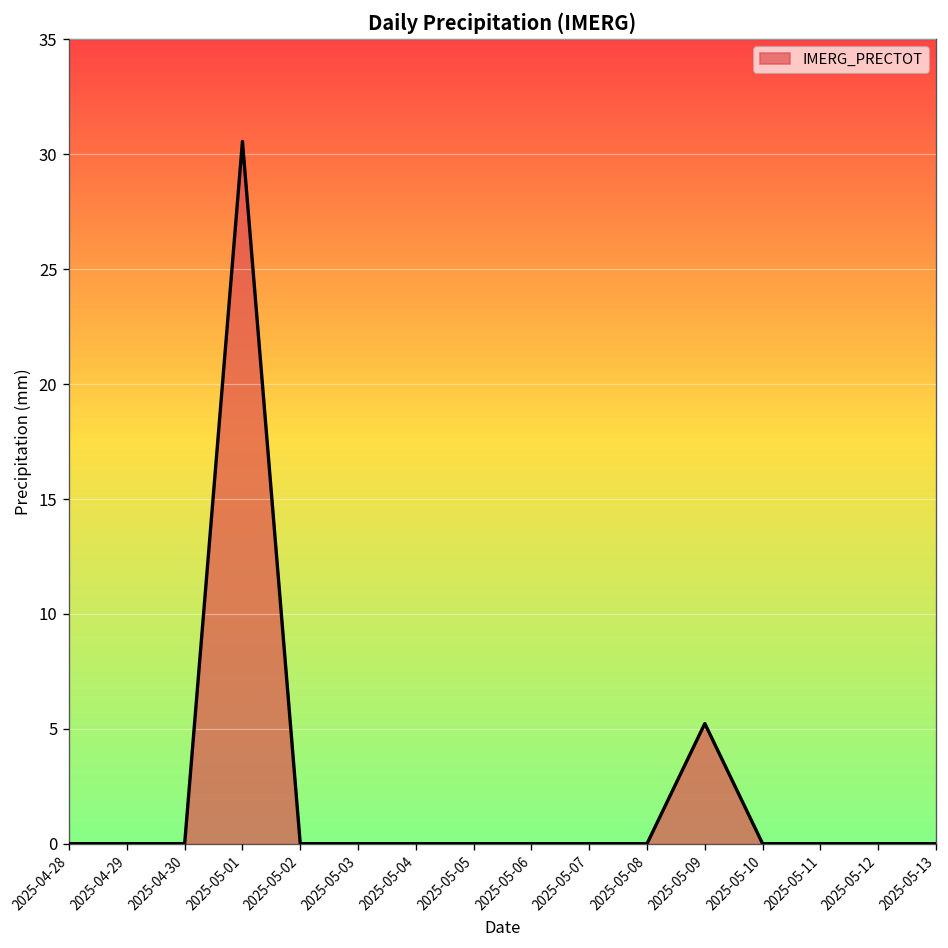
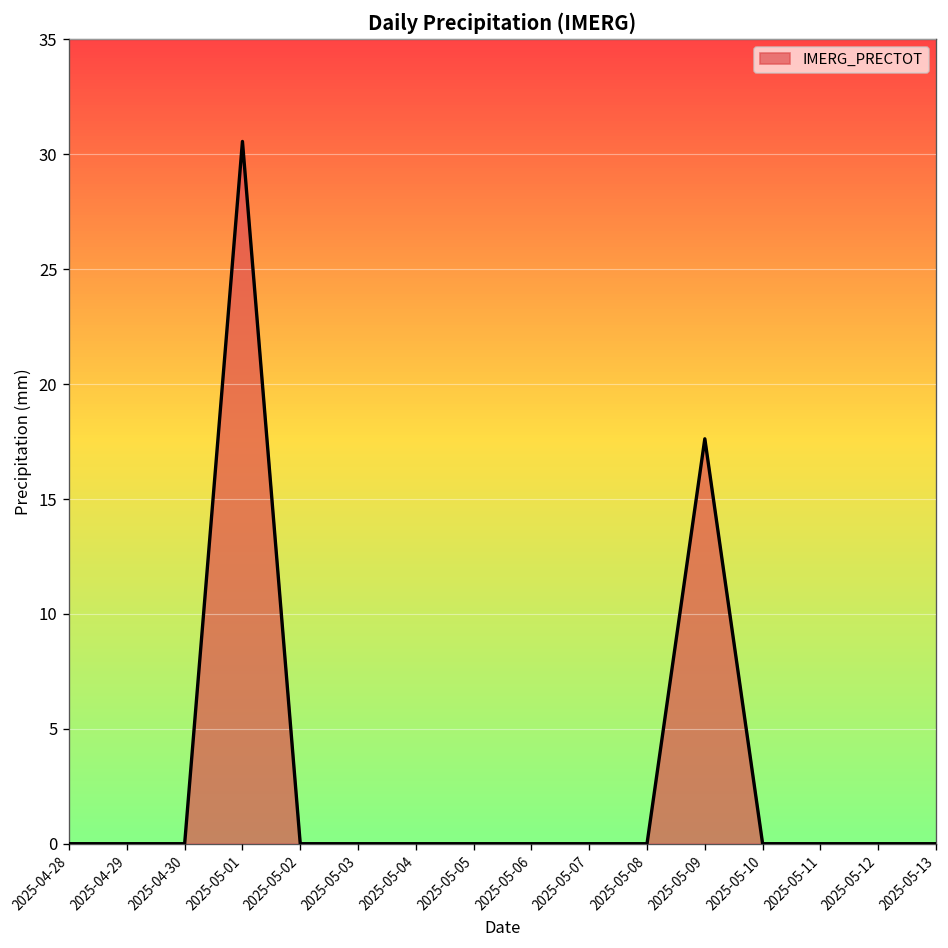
2025-05-09: 5.2 -> 17.6
